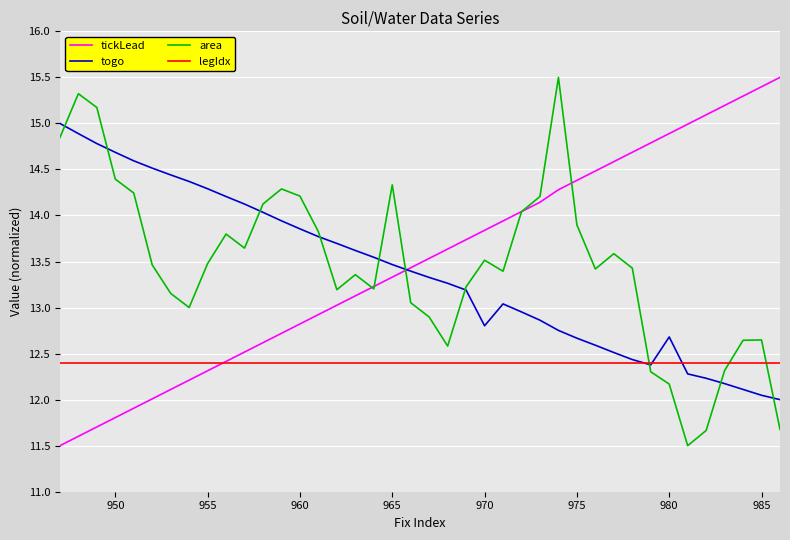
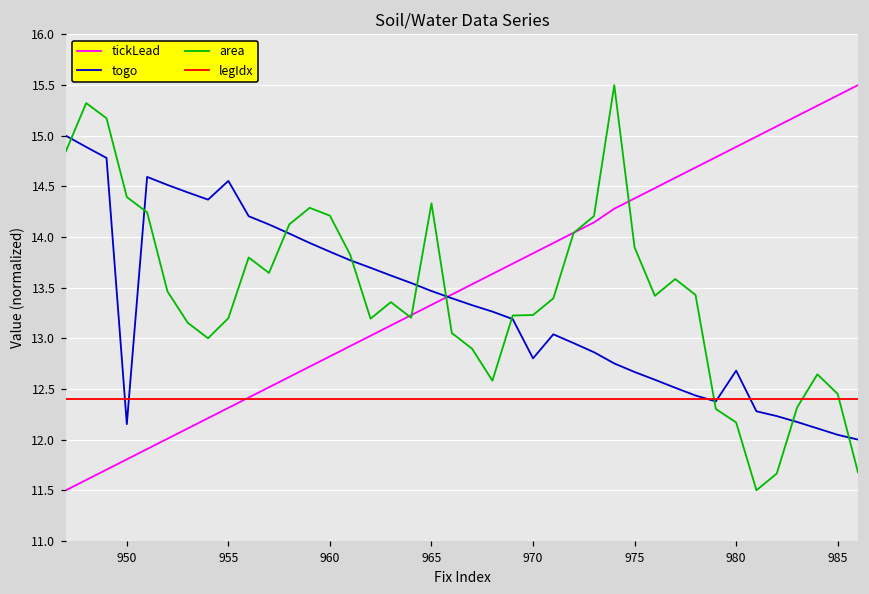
togo, 950: 14.7 -> 12.2
togo, 955: 14.3 -> 14.6
area, 955: 13.5 -> 13.2
area, 970: 13.5 -> 13.2
area, 985: 12.6 -> 12.5
